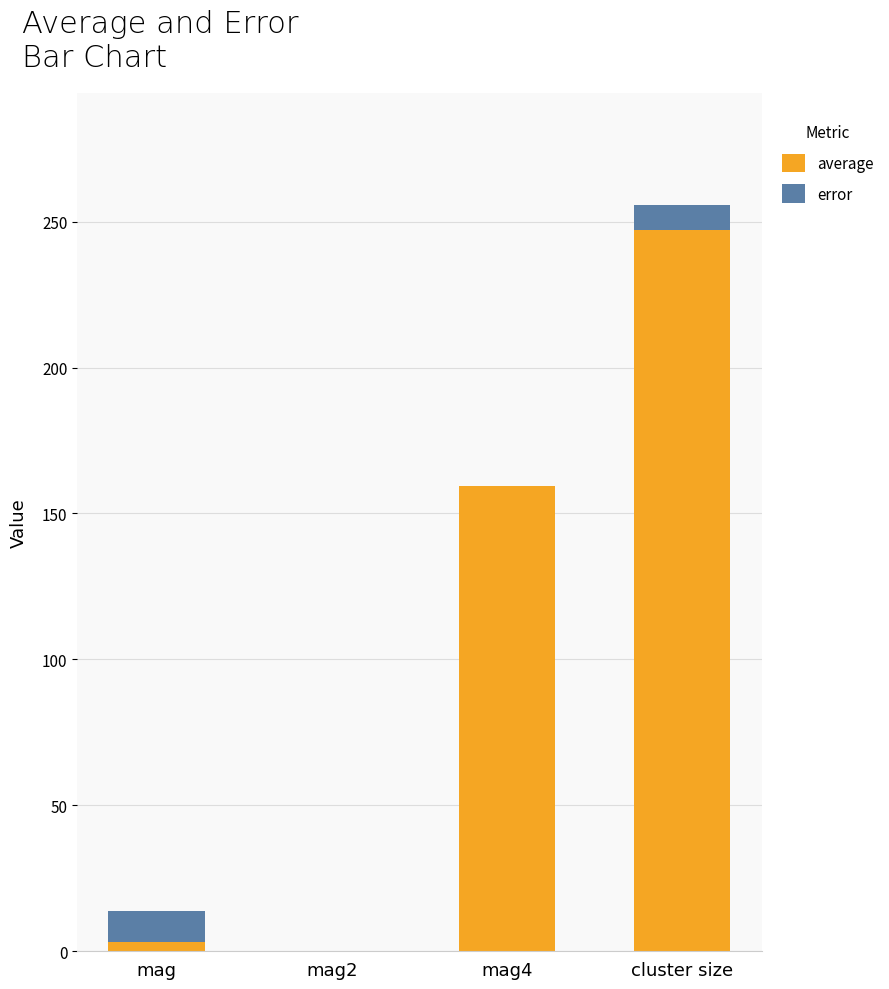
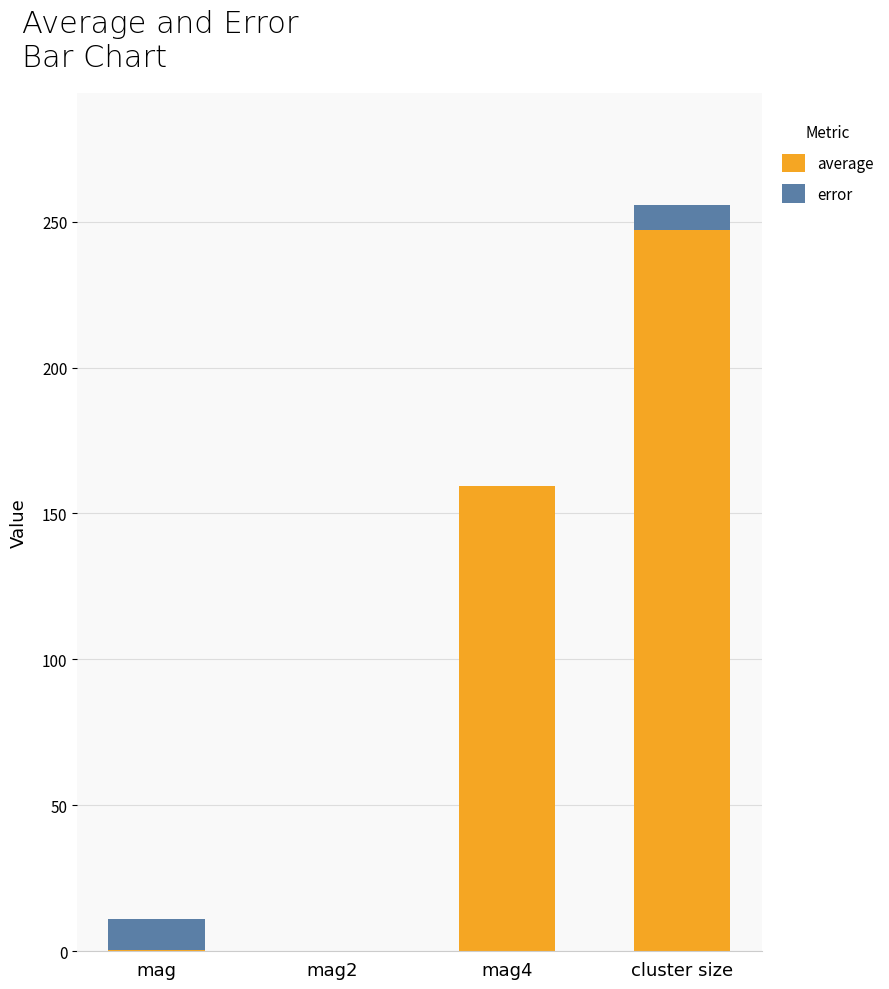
average, mag: 3 -> 0
